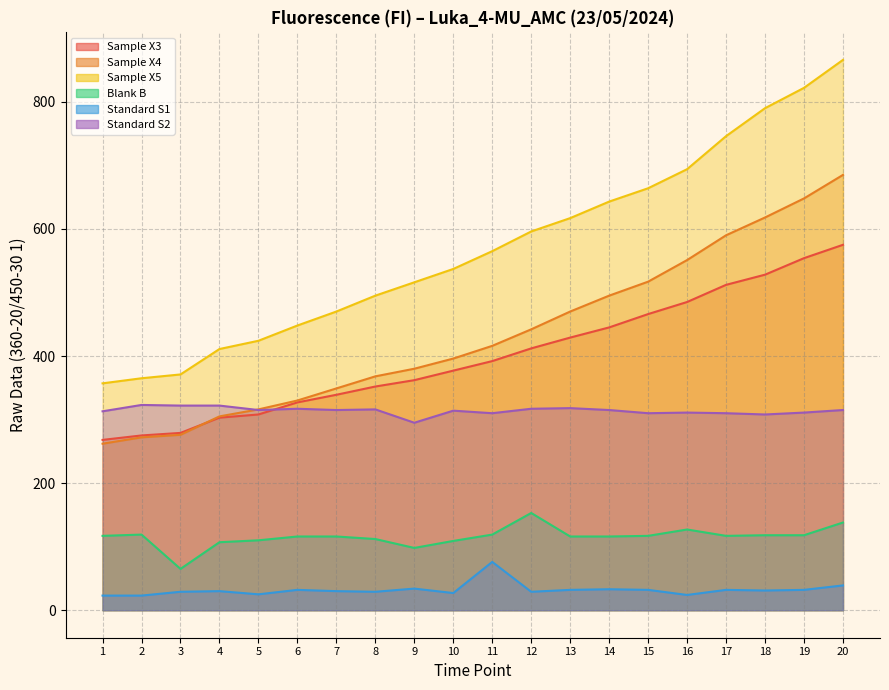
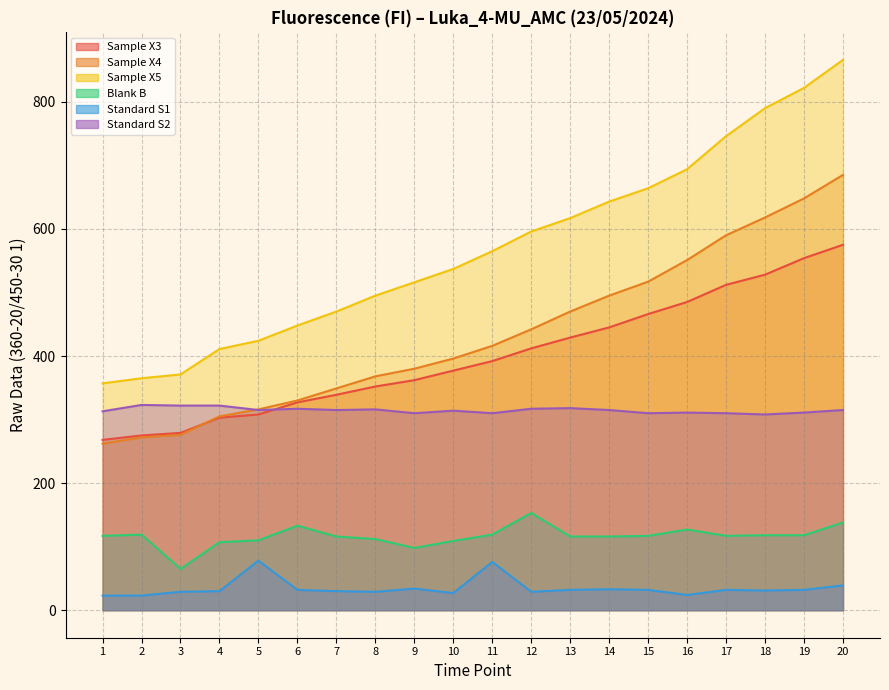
Standard S1, 5: 30 -> 80
Blank B, 6: 120 -> 130
Standard S2, 9: 300 -> 310
